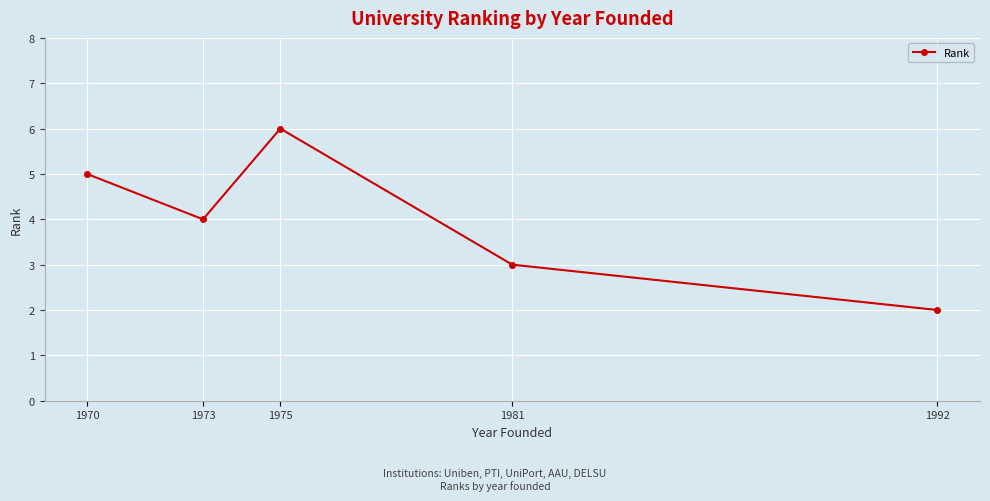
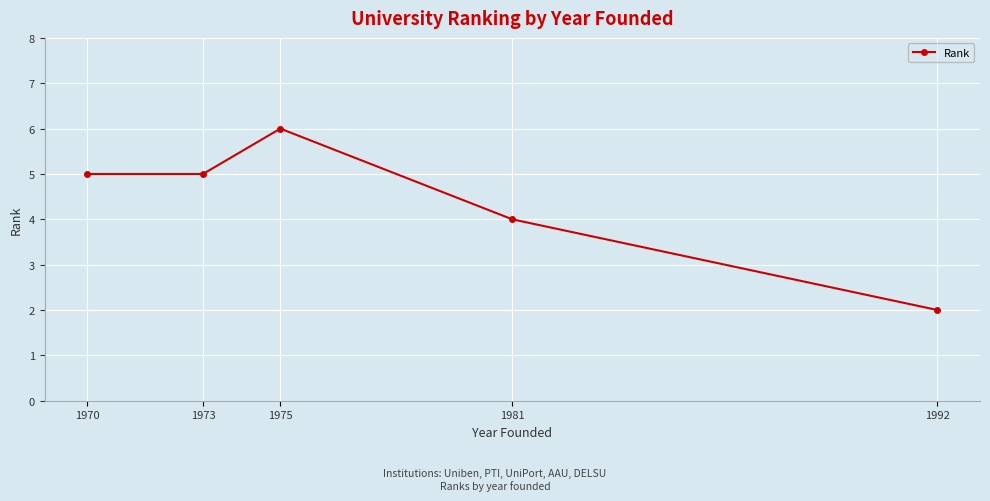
1973: 4 -> 5
1981: 3 -> 4
